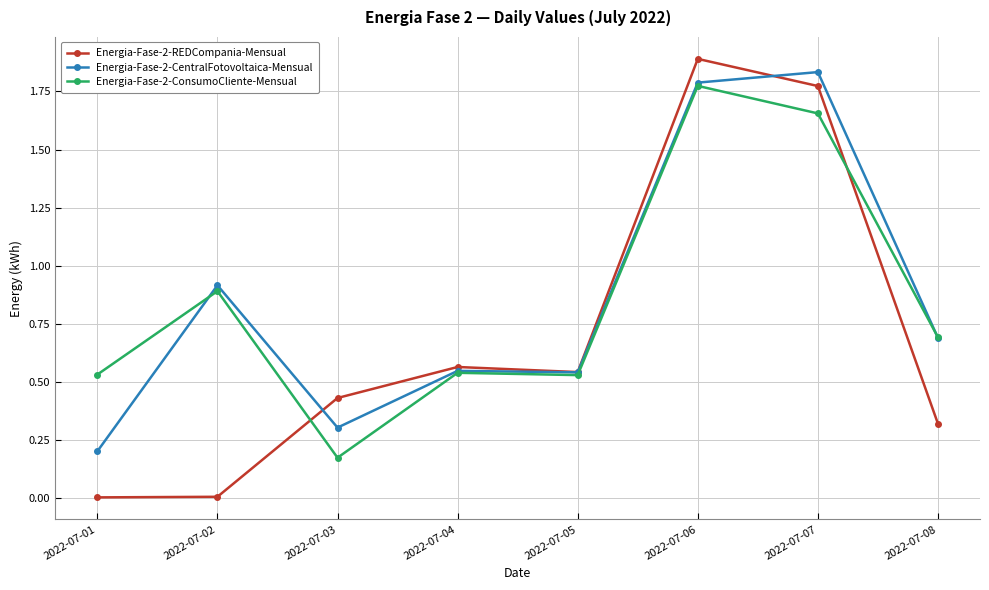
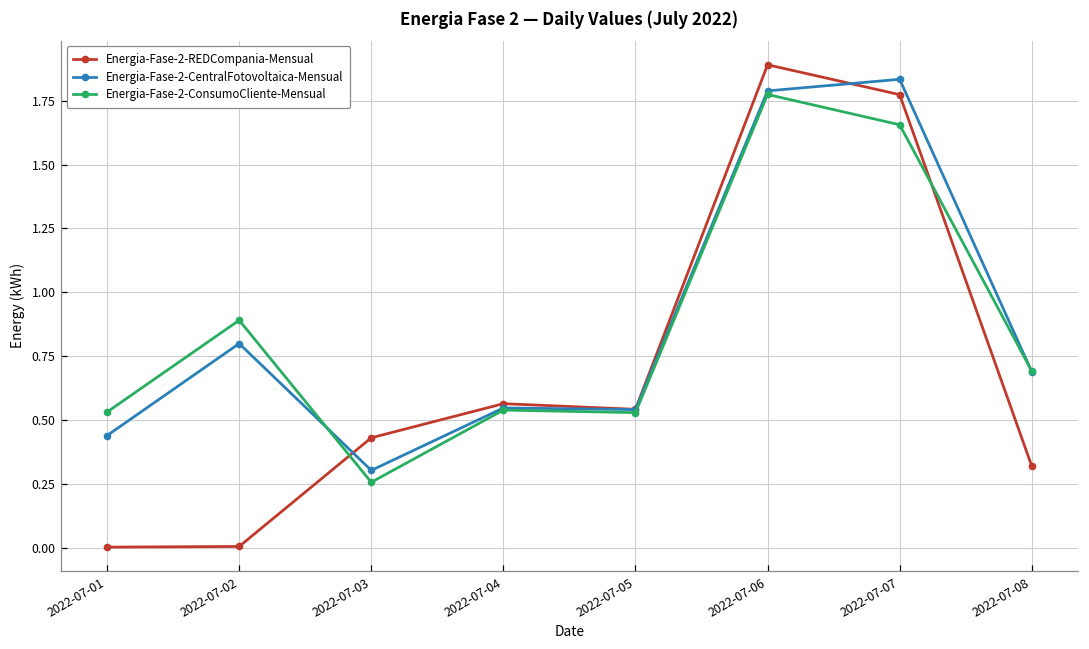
Energia-Fase-2-CentralFotovoltaica-Mensual, 2022-07-01: 0.20 -> 0.44
Energia-Fase-2-CentralFotovoltaica-Mensual, 2022-07-02: 0.92 -> 0.80
Energia-Fase-2-ConsumoCliente-Mensual, 2022-07-03: 0.17 -> 0.26
